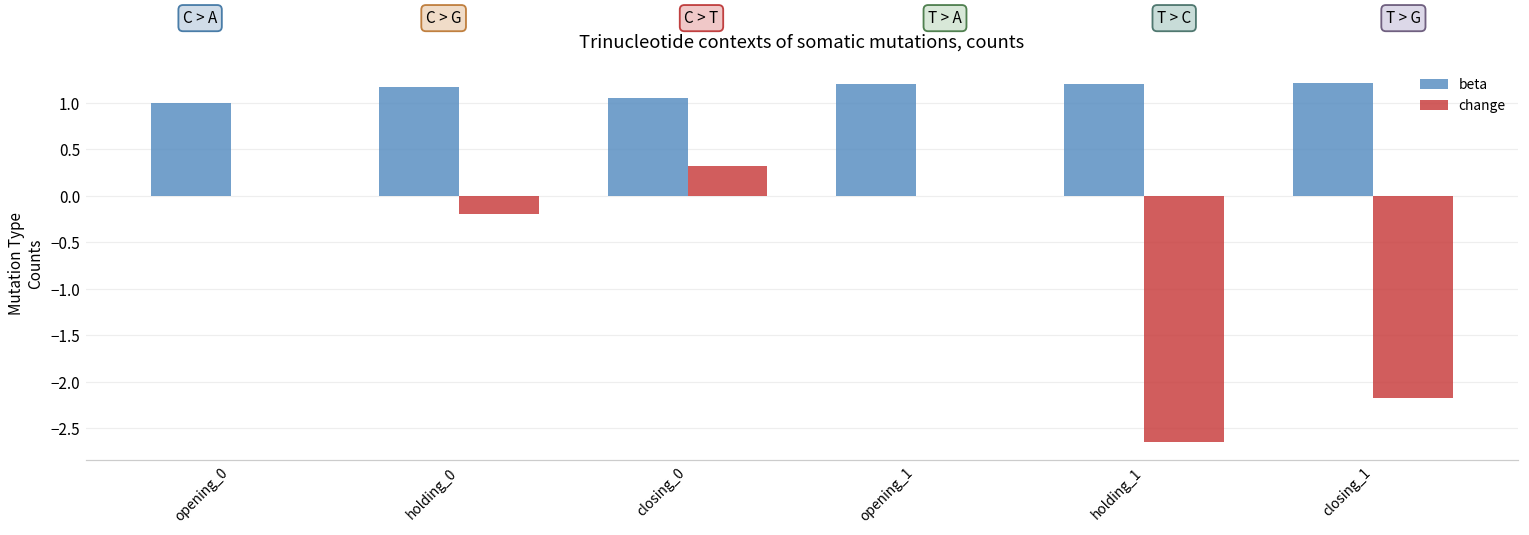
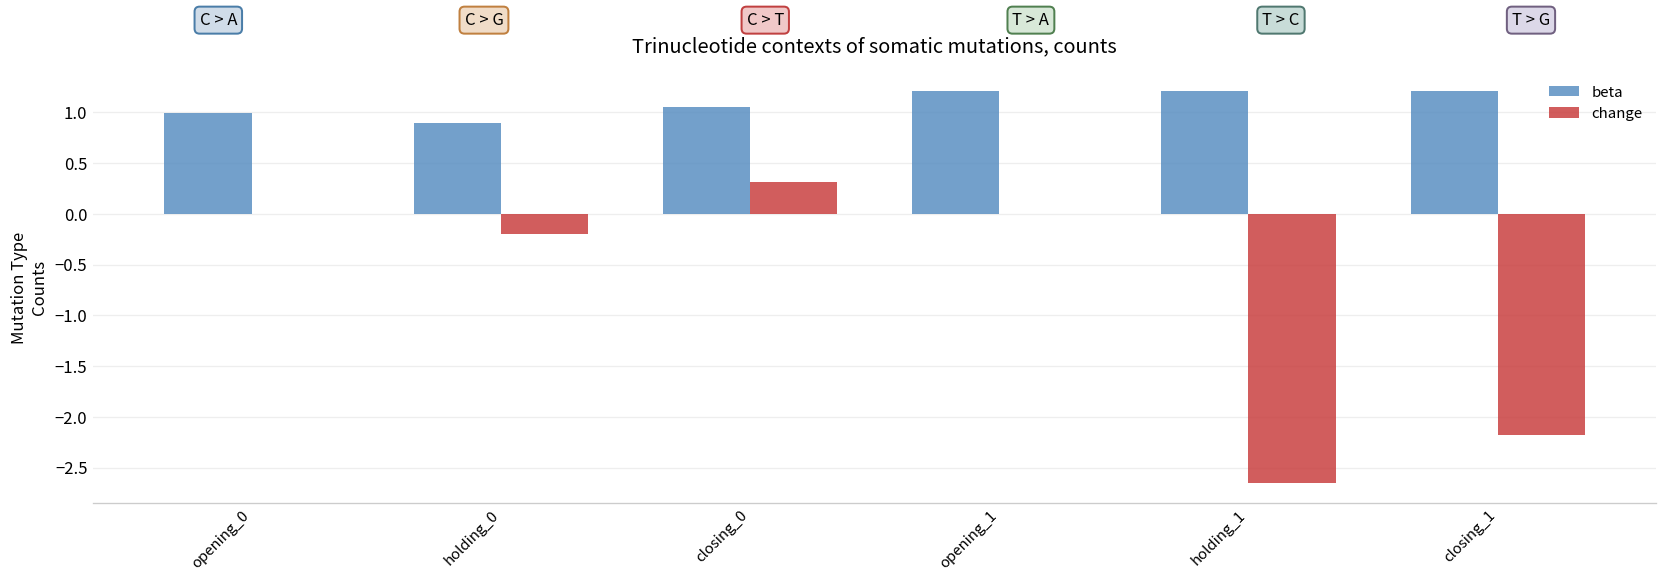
beta, holding_0: 1.2 -> 0.9
